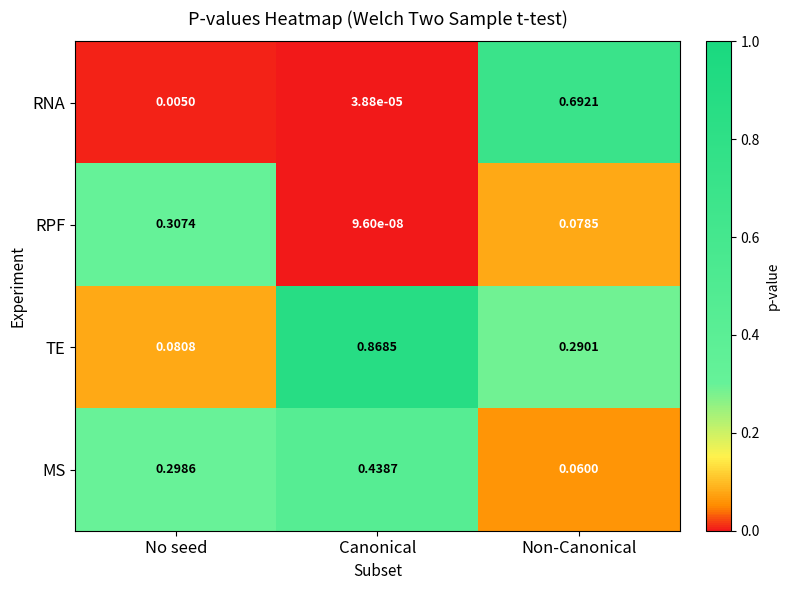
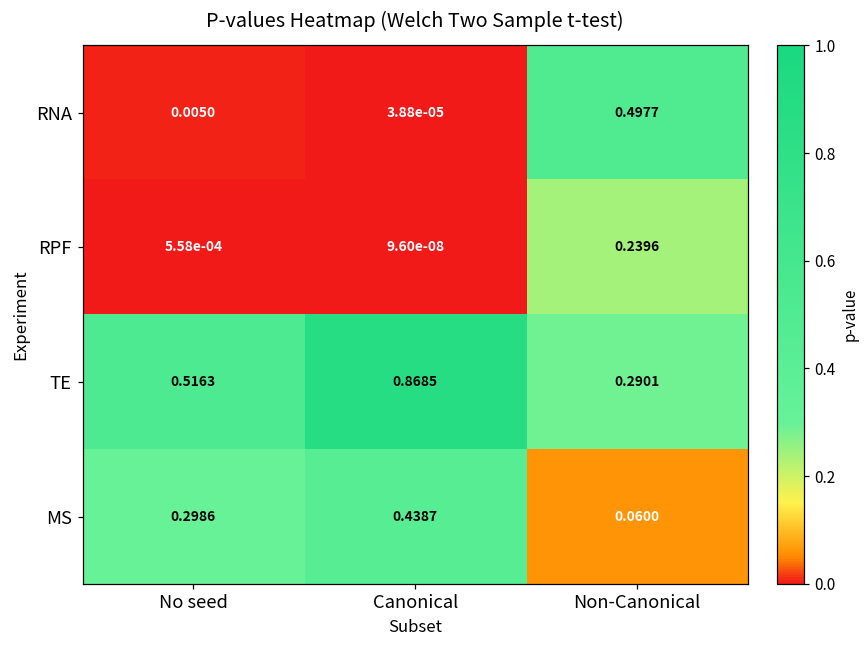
RNA, Non-Canonical: 0.6921 -> 0.4977
RPF, No seed: 0.3074 -> 5.58e-04
RPF, Non-Canonical: 0.0785 -> 0.2396
TE, No seed: 0.0808 -> 0.5163
